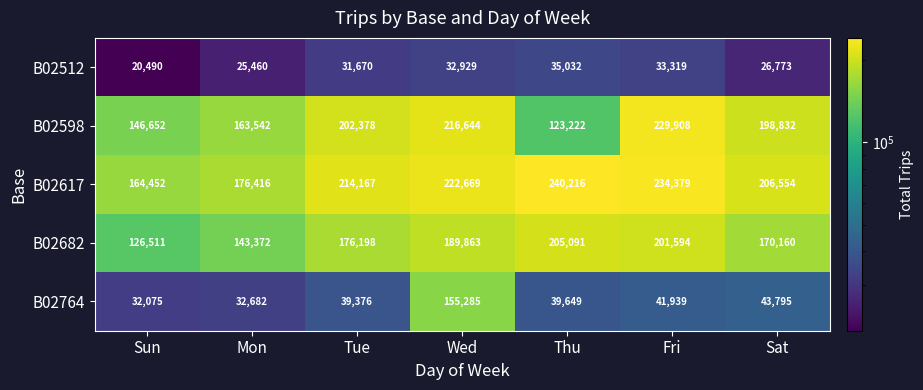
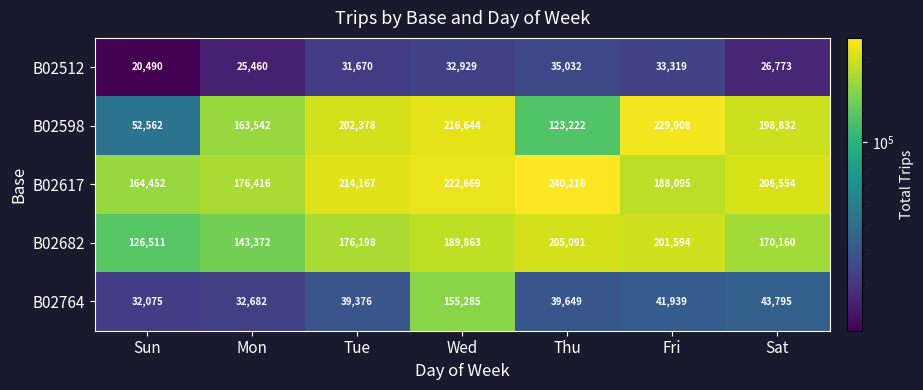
B02598, Sun: 146,652 -> 52,562
B02617, Fri: 234,379 -> 188,095
